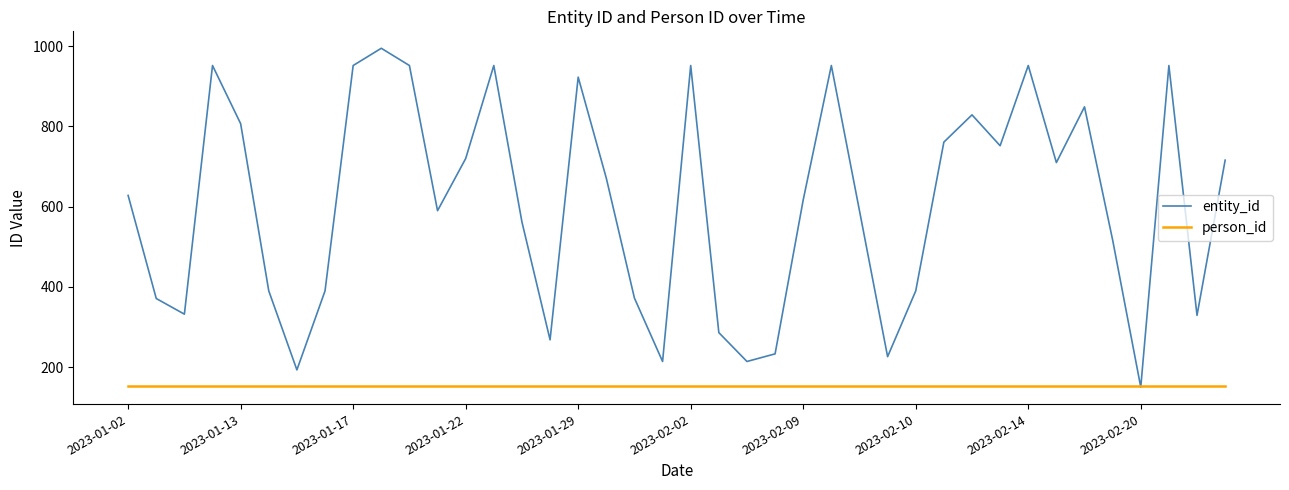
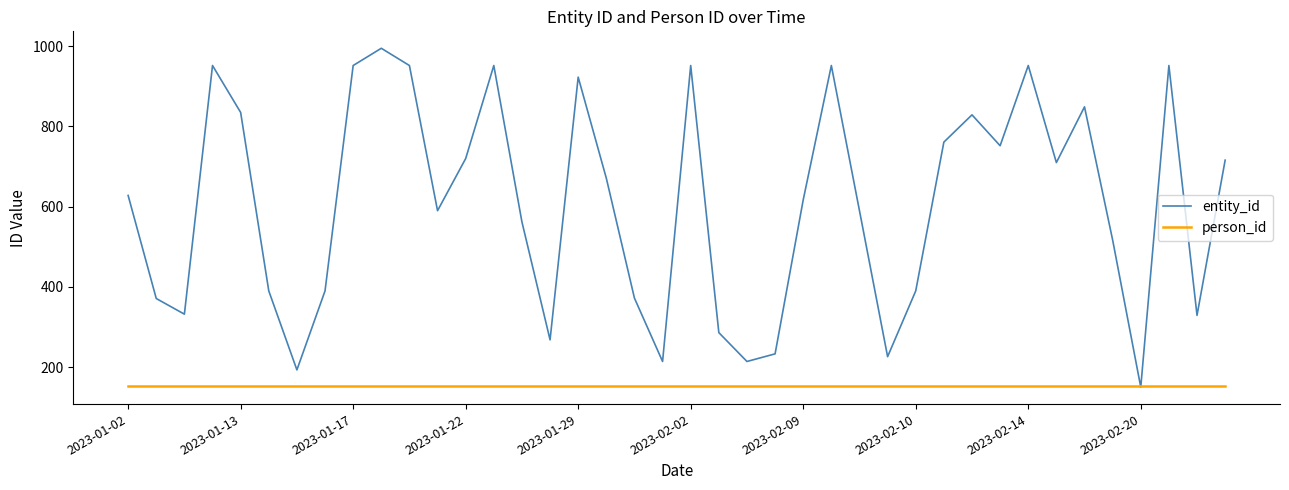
entity_id, 2023-01-13: 810 -> 840
